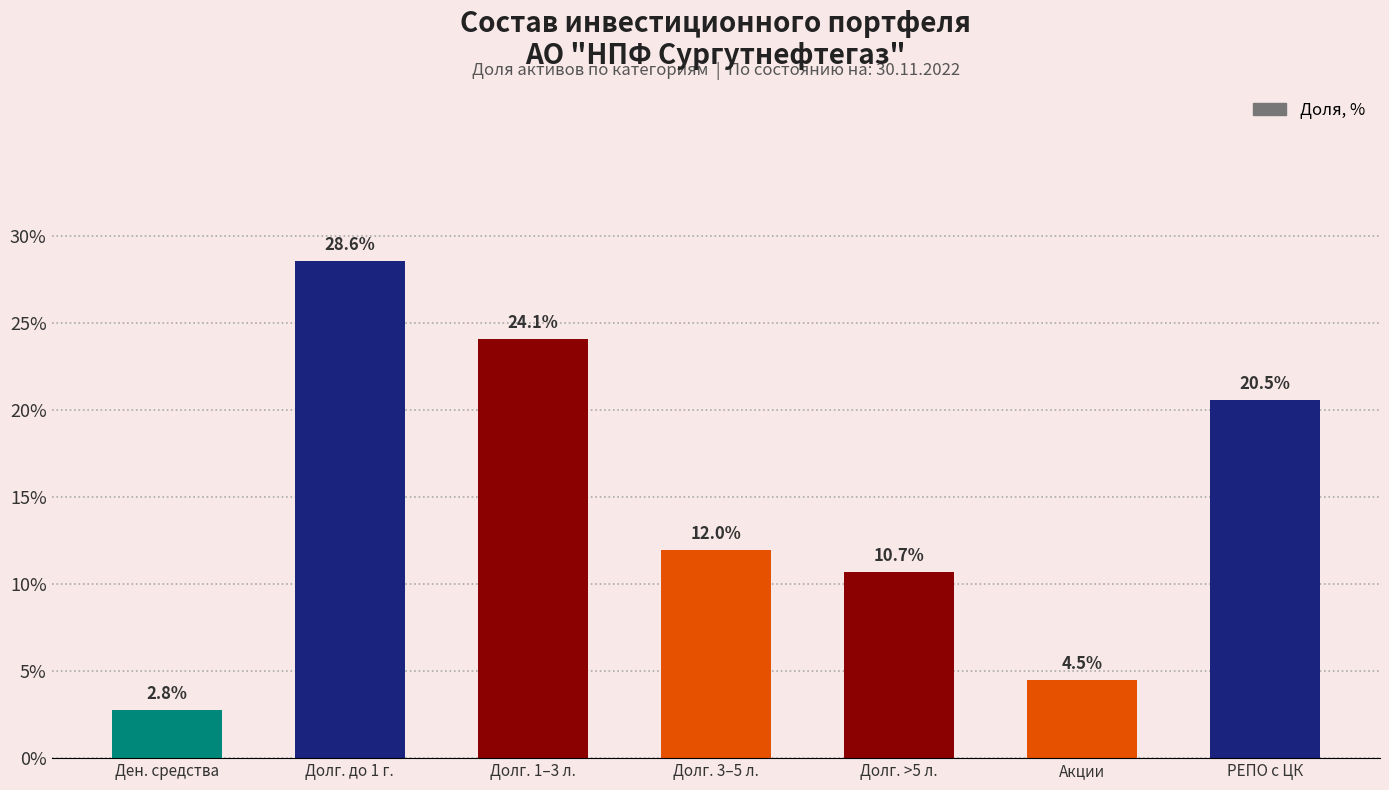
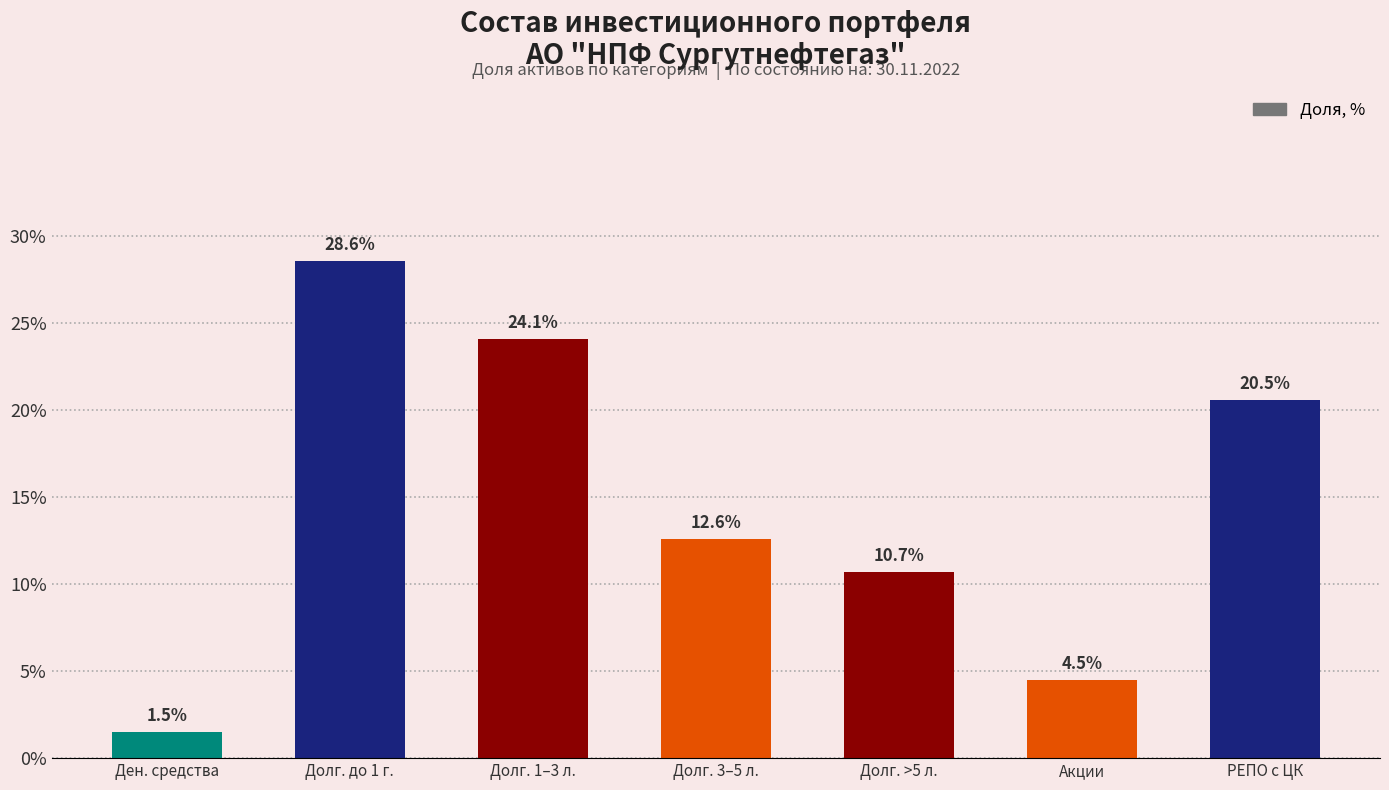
Ден. средства: 2.8% -> 1.5%
Долг. 3–5 л.: 12.0% -> 12.6%
